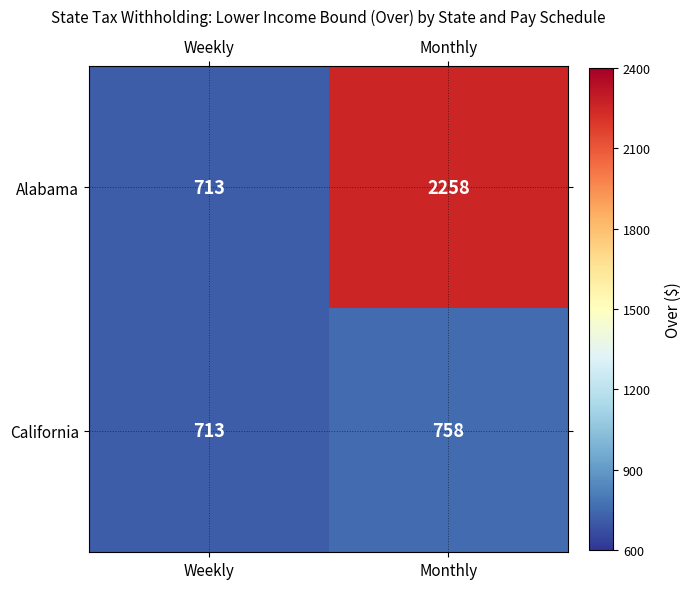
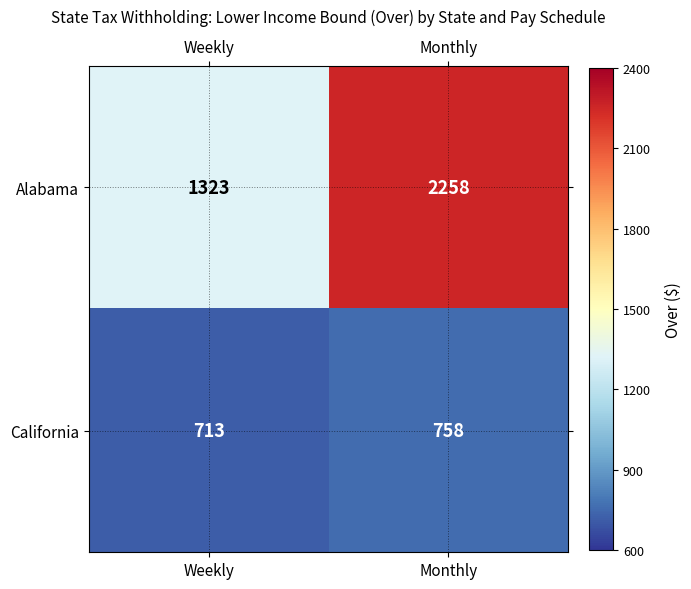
Alabama, Weekly: 713 -> 1323
